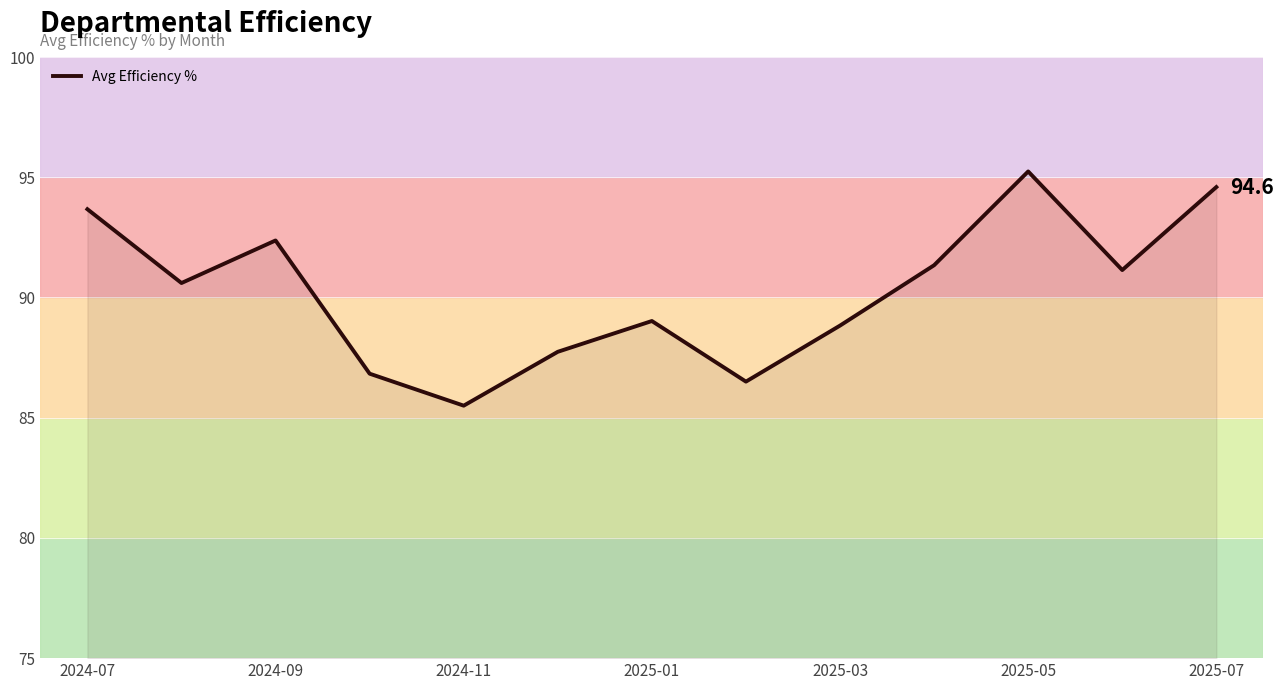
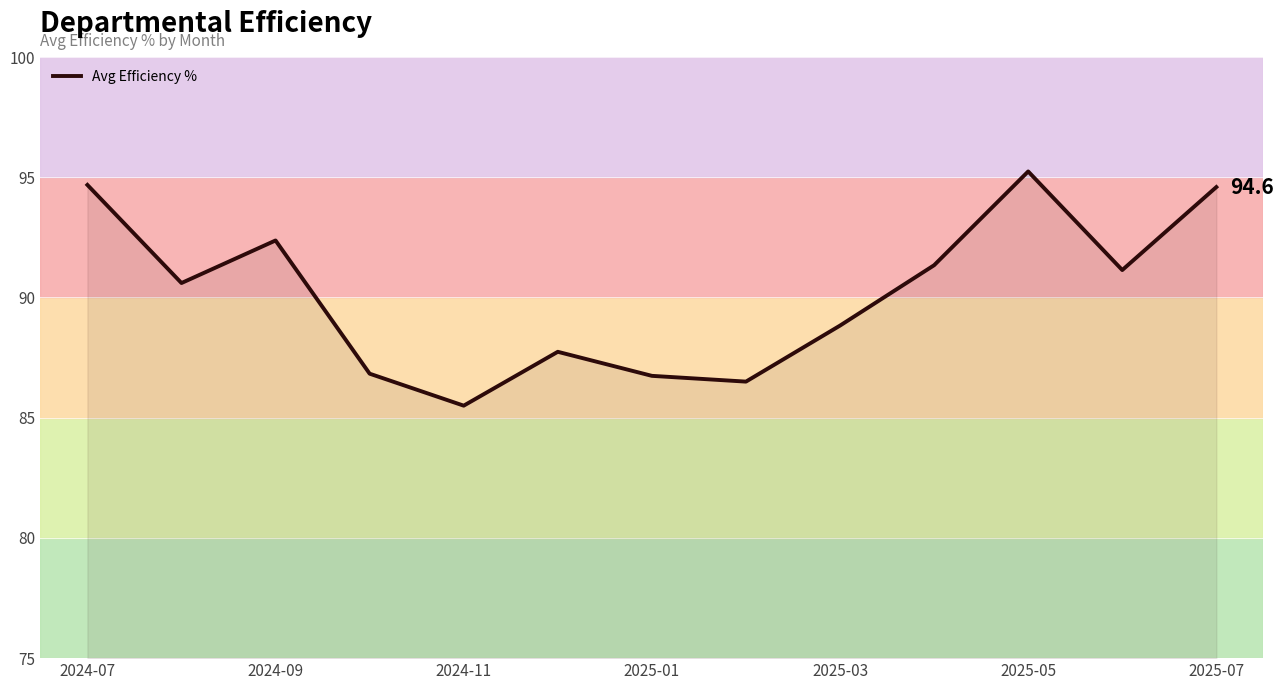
2024-07: 93.7 -> 94.7
2025-01: 89.0 -> 86.7
